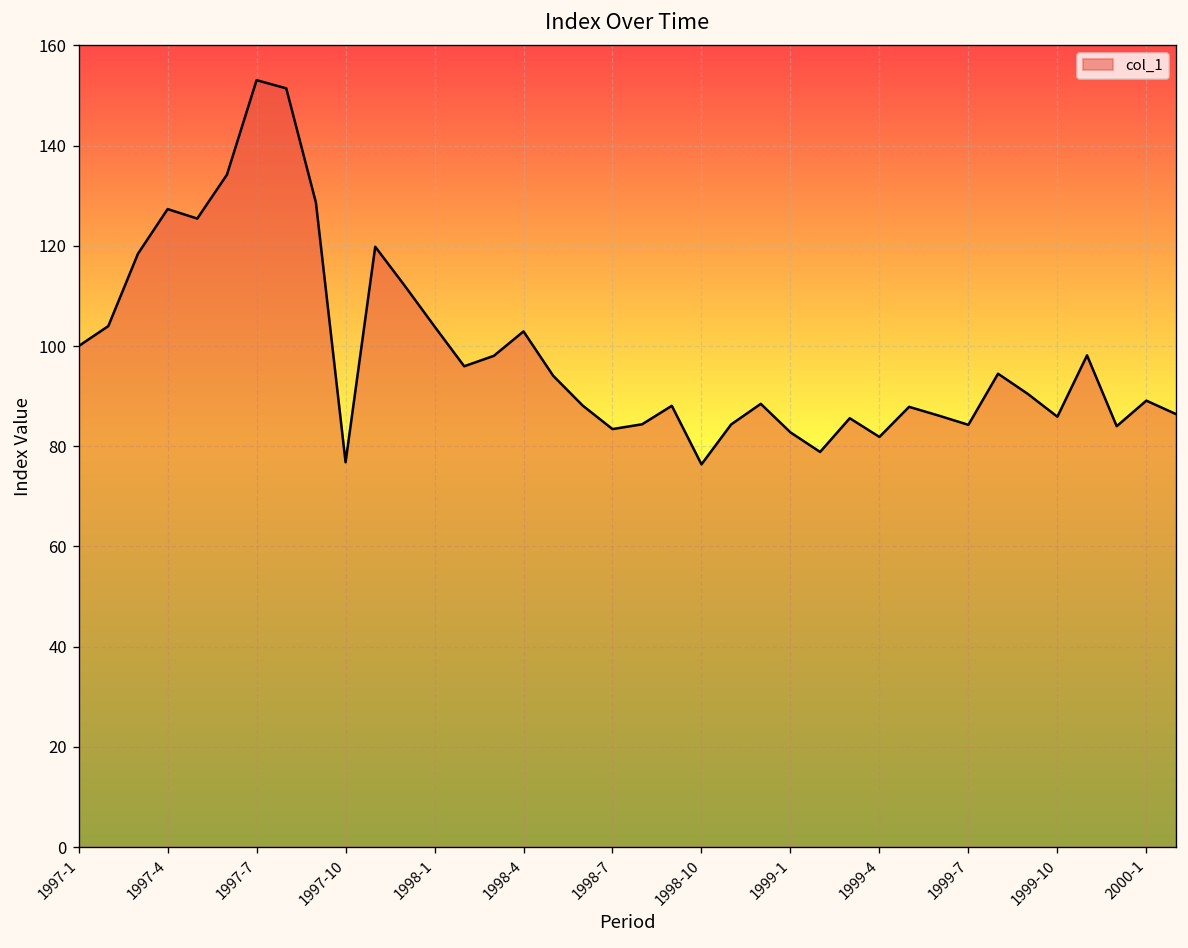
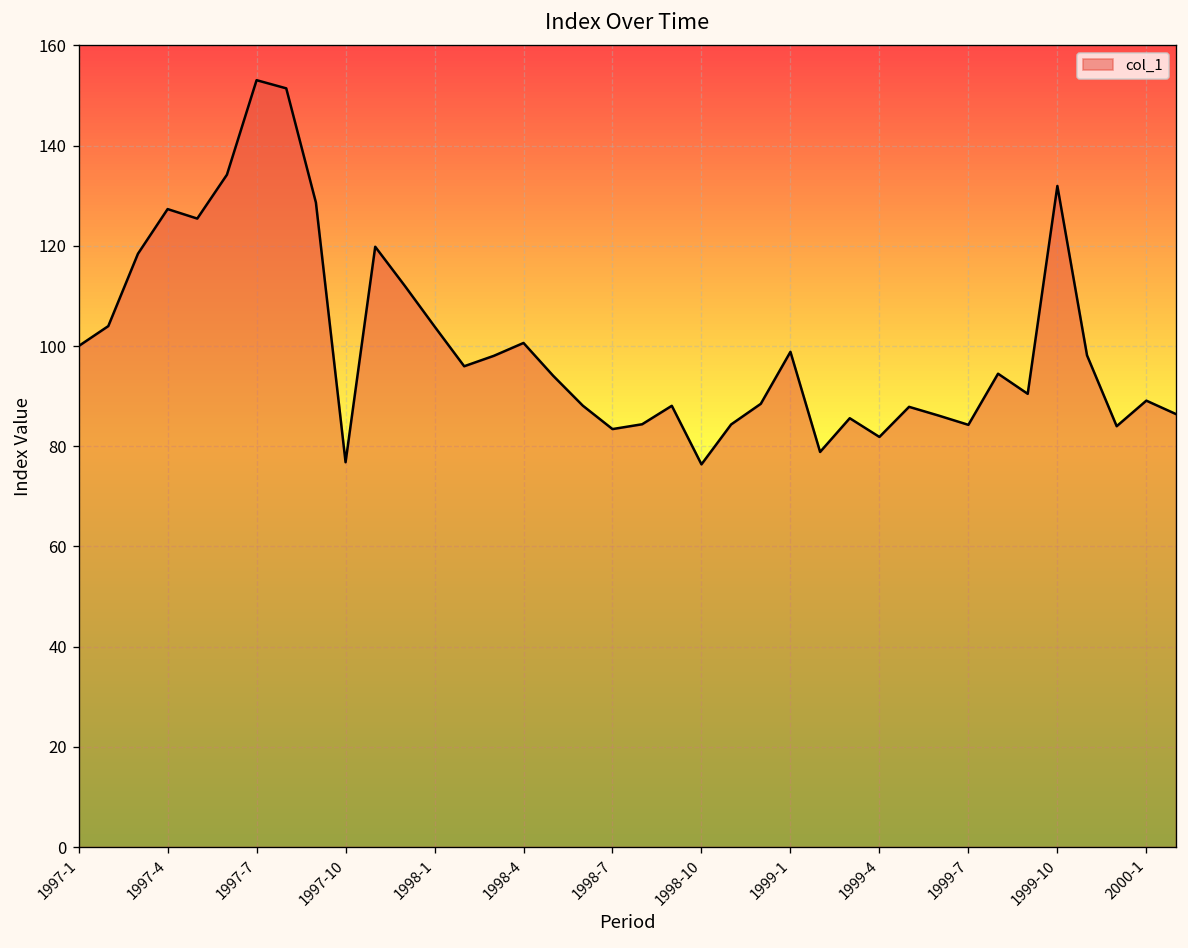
1998-4: 103 -> 101
1999-1: 83 -> 99
1999-10: 86 -> 132
